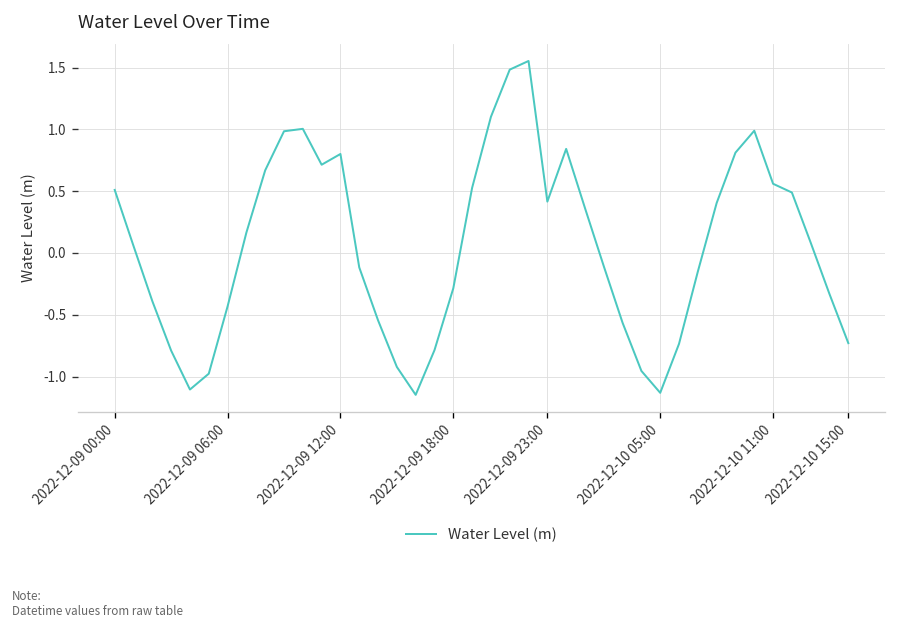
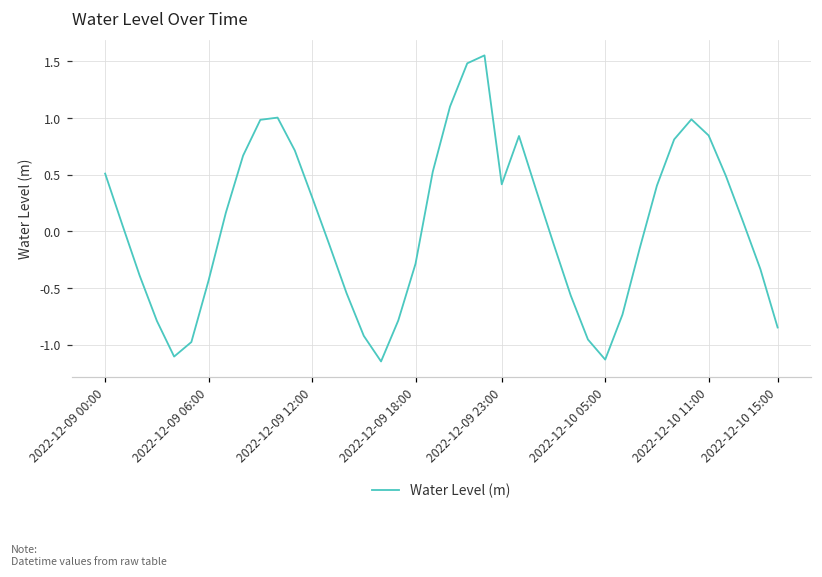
2022-12-09 12:00: 0.80 -> 0.30
2022-12-10 11:00: 0.56 -> 0.85
2022-12-10 15:00: -0.73 -> -0.85
